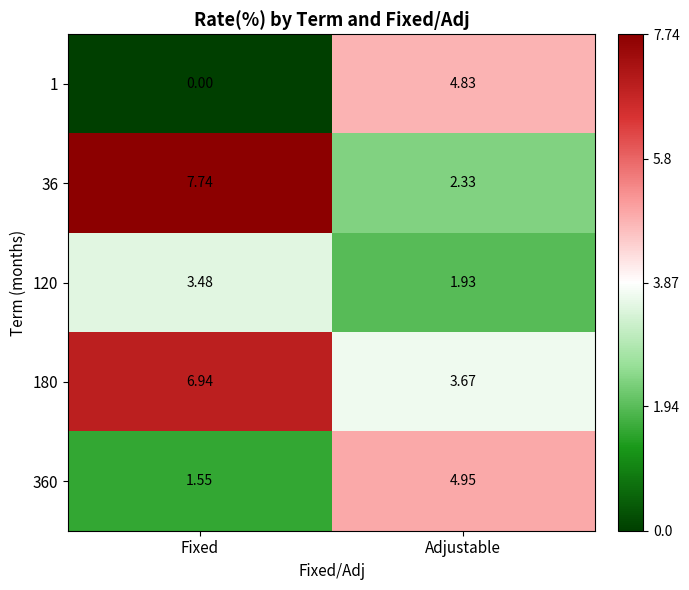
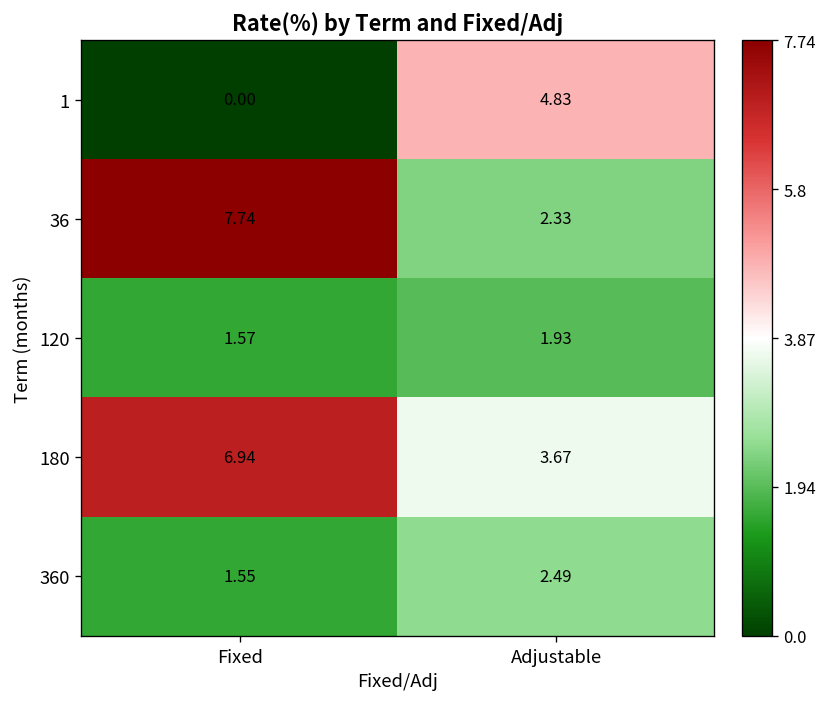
120, Fixed: 3.48 -> 1.57
360, Adjustable: 4.95 -> 2.49
